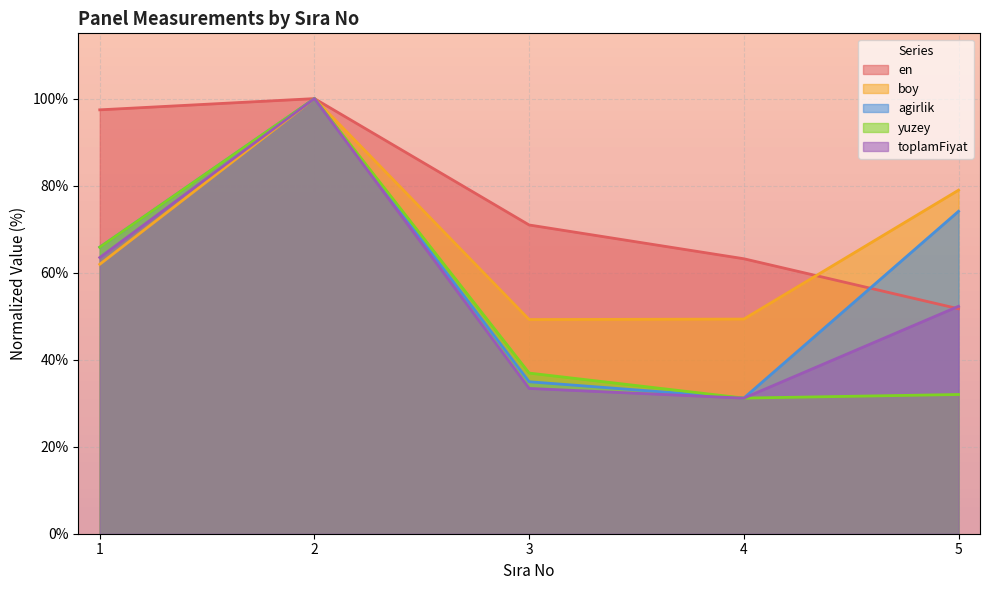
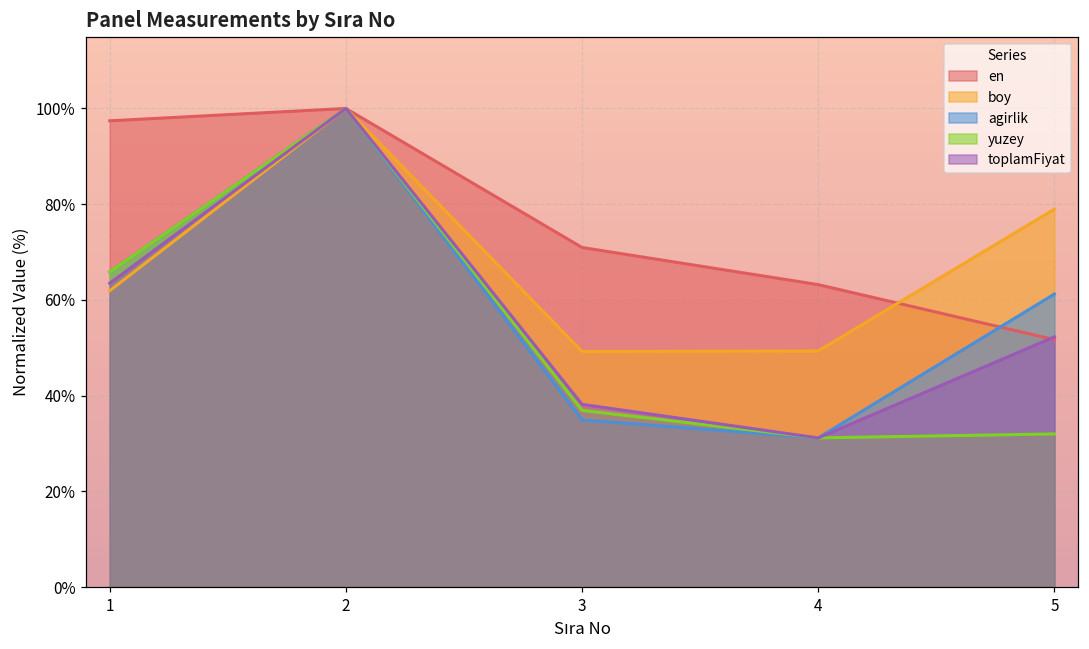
toplamFiyat, 3: 33% -> 38%
agirlik, 5: 74% -> 61%
